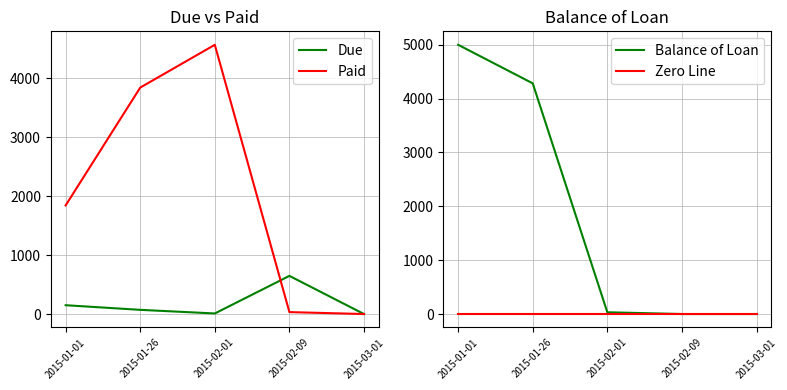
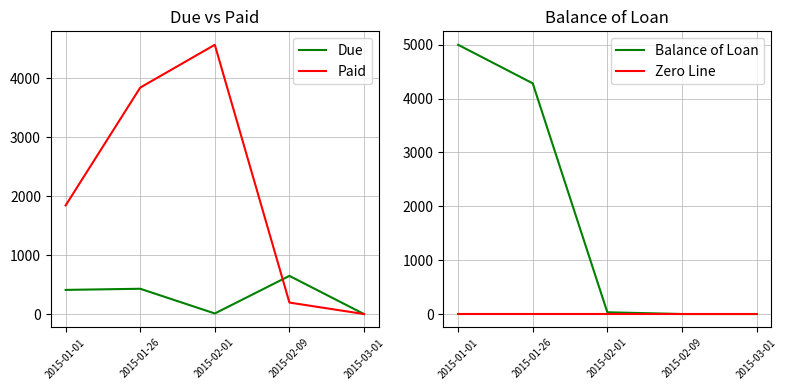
Due vs Paid, Due, 2015-01-01: 200 -> 400
Due vs Paid, Due, 2015-01-26: 100 -> 400
Due vs Paid, Paid, 2015-02-09: 0 -> 200
